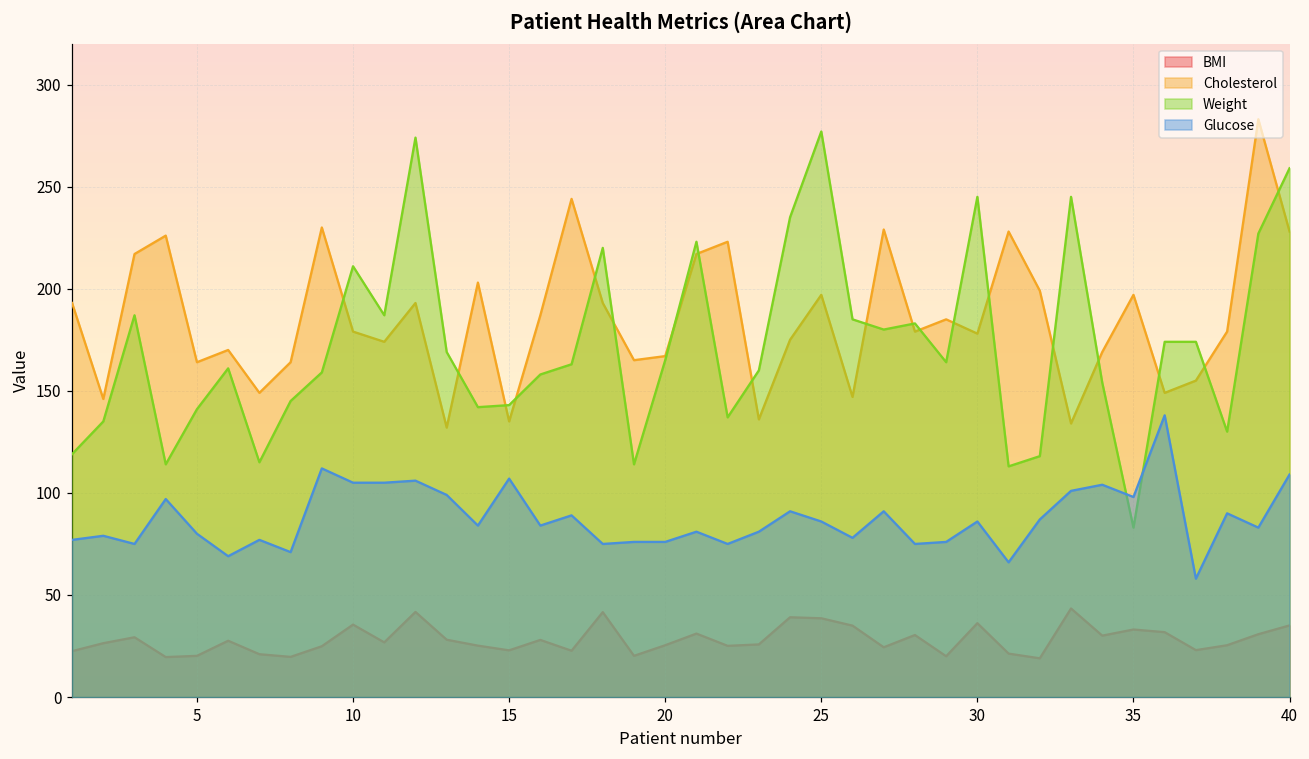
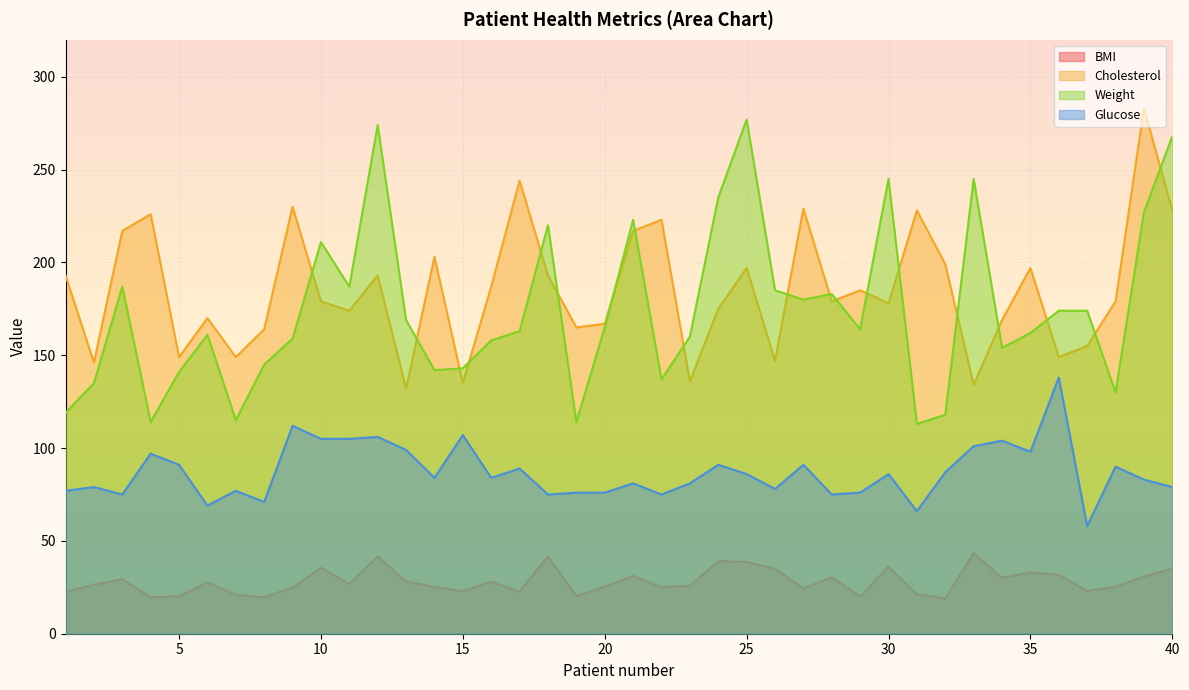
Cholesterol, 5: 164 -> 149
Glucose, 5: 80 -> 91
Weight, 35: 83 -> 162
Weight, 40: 259 -> 268
Glucose, 40: 109 -> 79
